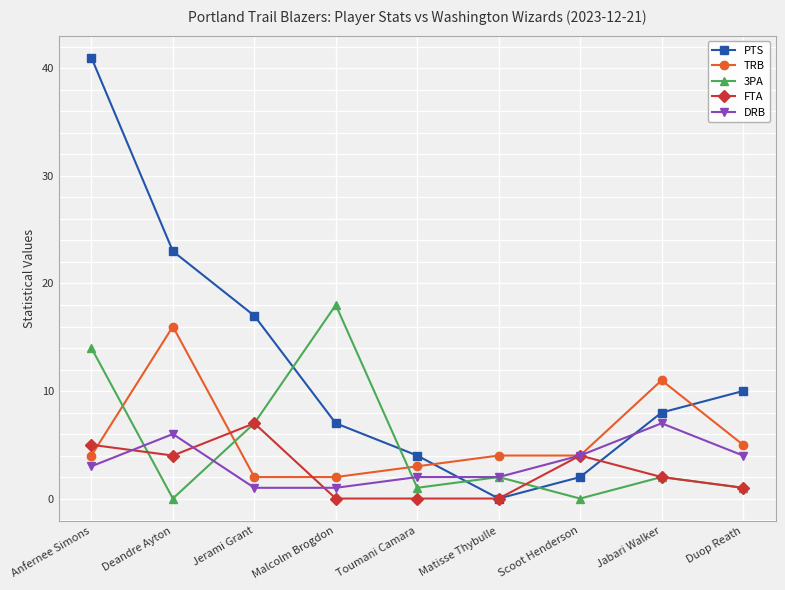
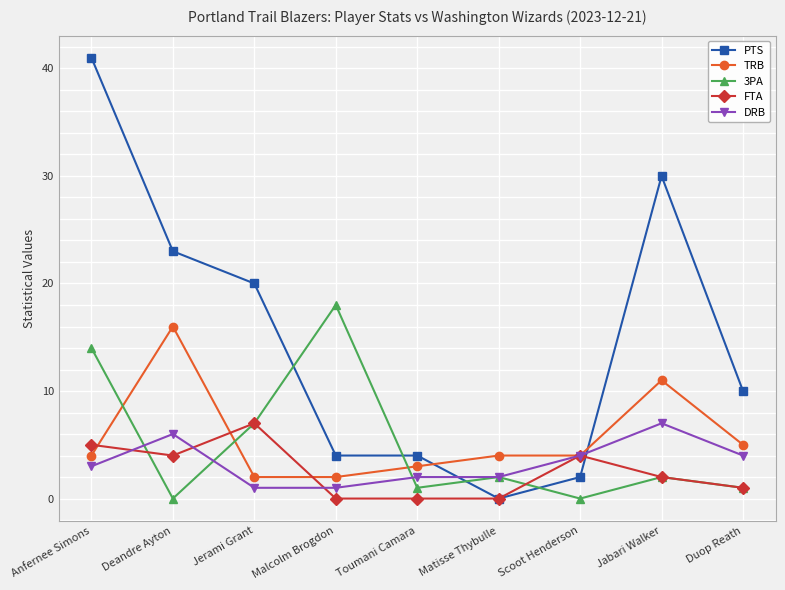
PTS, Jerami Grant: 17 -> 20
PTS, Malcolm Brogdon: 7 -> 4
PTS, Jabari Walker: 8 -> 30
